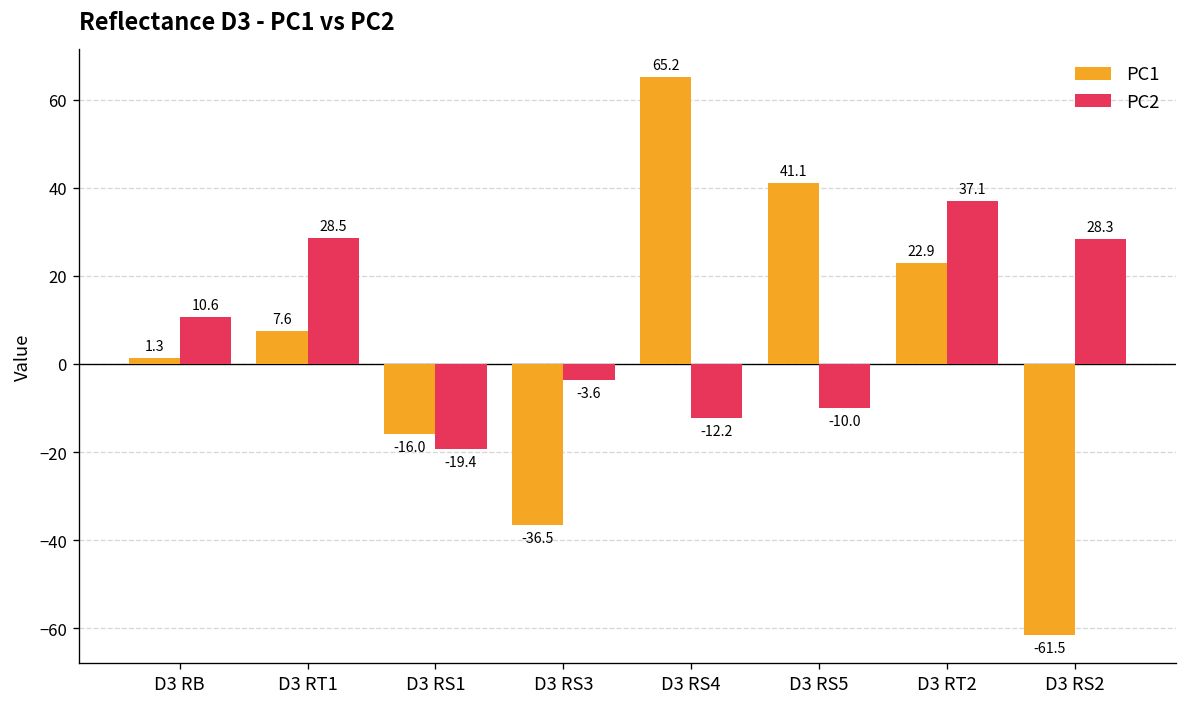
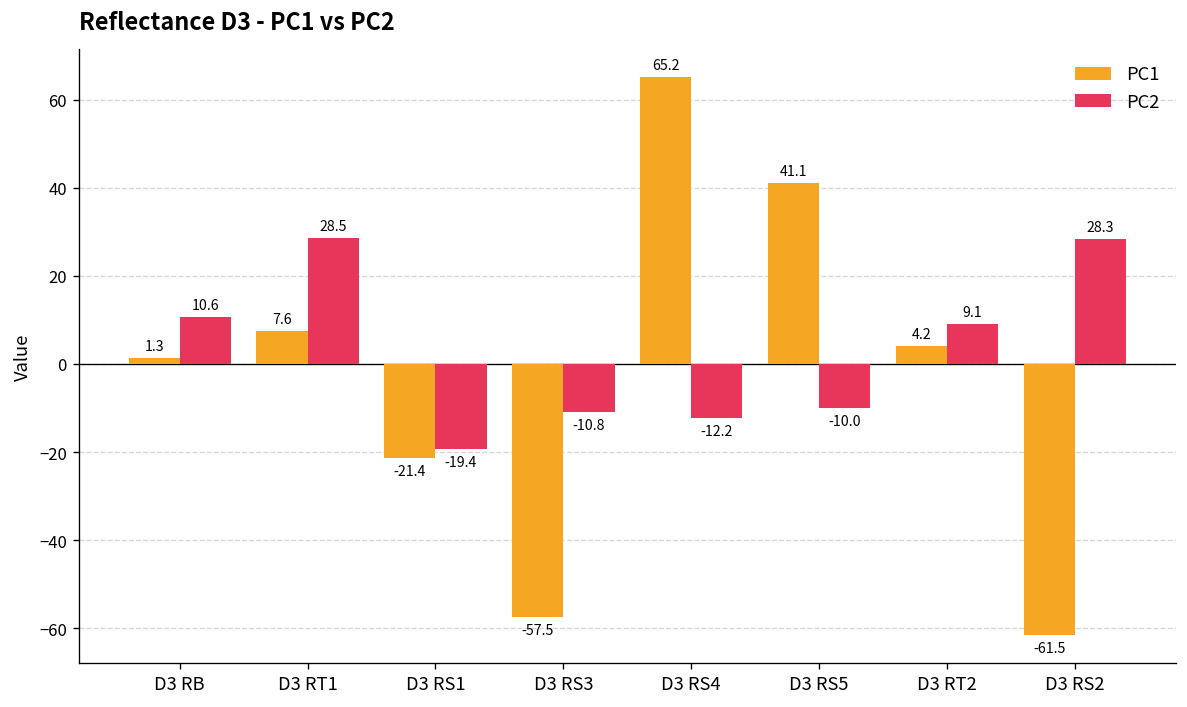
PC1, D3 RS1: -16.0 -> -21.4
PC1, D3 RS3: -36.5 -> -57.5
PC2, D3 RS3: -3.6 -> -10.8
PC1, D3 RT2: 22.9 -> 4.2
PC2, D3 RT2: 37.1 -> 9.1
